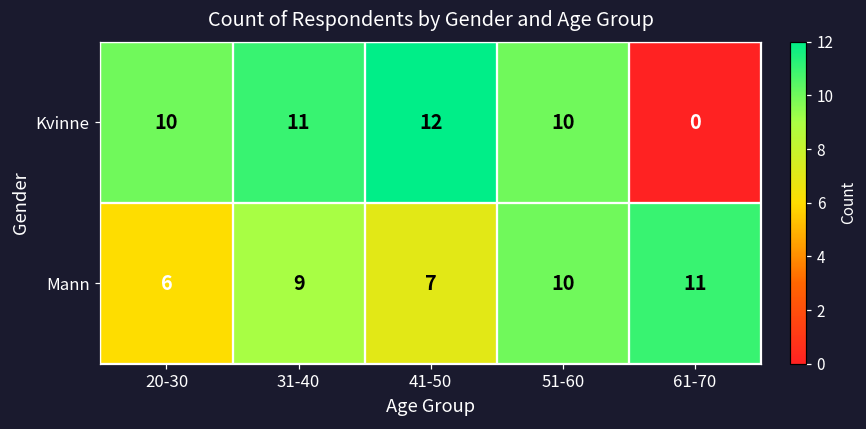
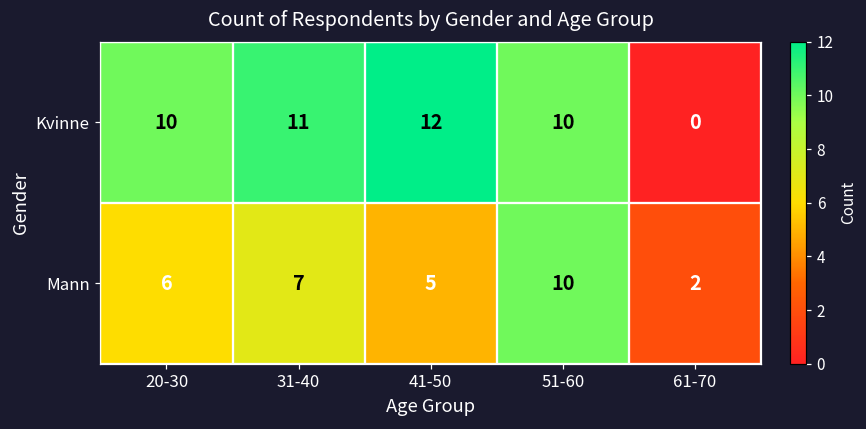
Mann, 31-40: 9 -> 7
Mann, 41-50: 7 -> 5
Mann, 61-70: 11 -> 2
